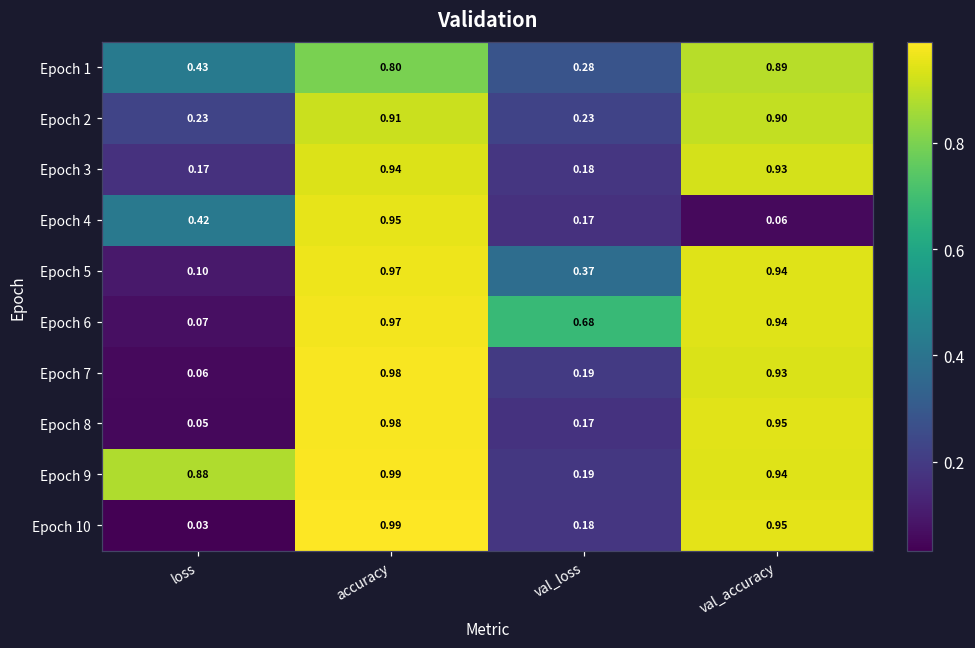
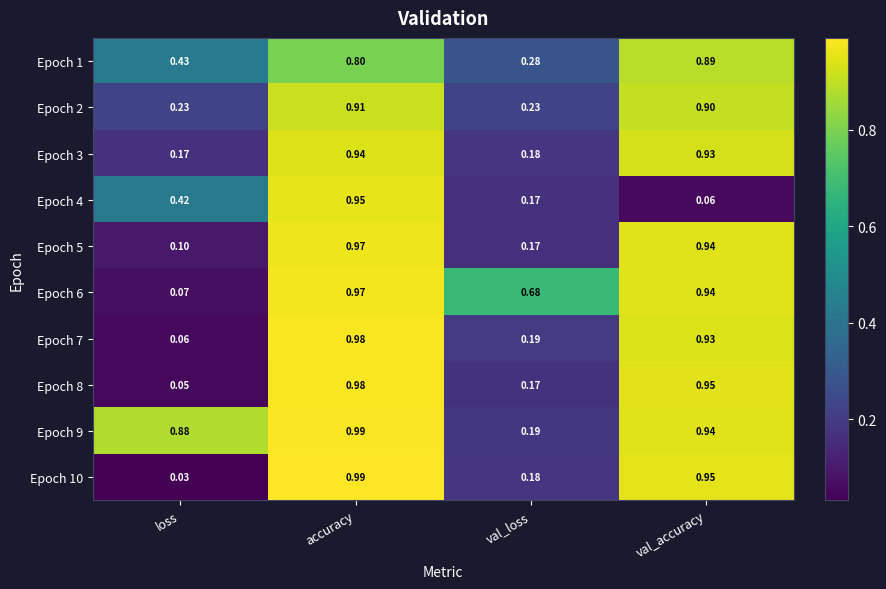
Epoch 5, val_loss: 0.37 -> 0.17
